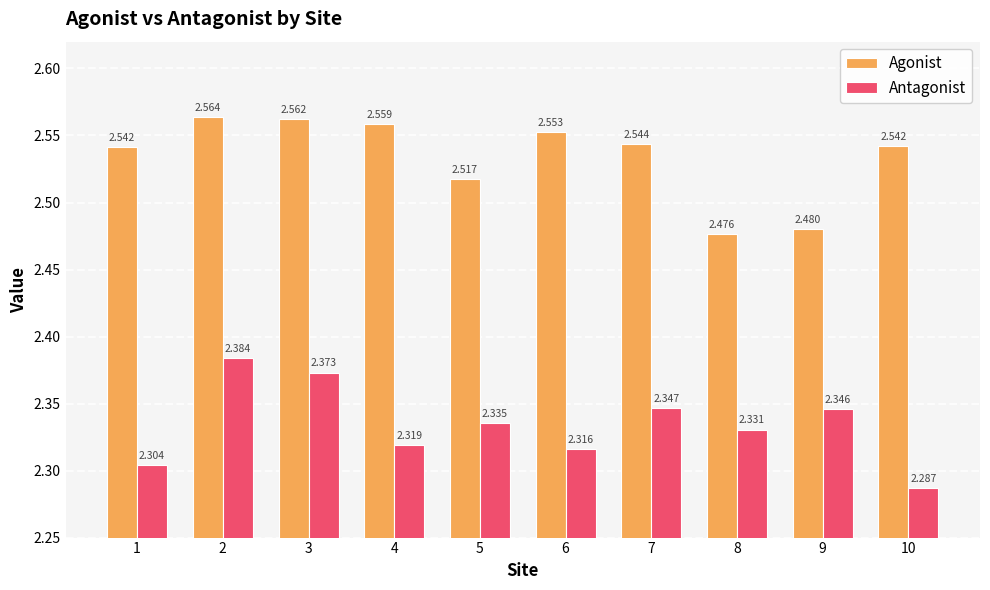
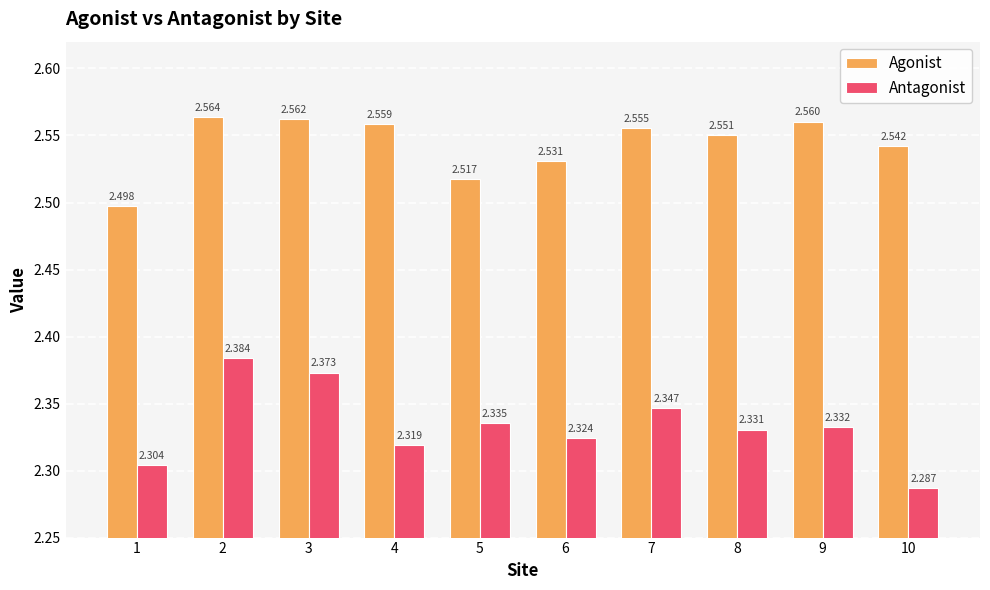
Agonist, 1: 2.542 -> 2.498
Agonist, 6: 2.553 -> 2.531
Antagonist, 6: 2.316 -> 2.324
Agonist, 7: 2.544 -> 2.555
Agonist, 8: 2.476 -> 2.551
Agonist, 9: 2.480 -> 2.560
Antagonist, 9: 2.346 -> 2.332
